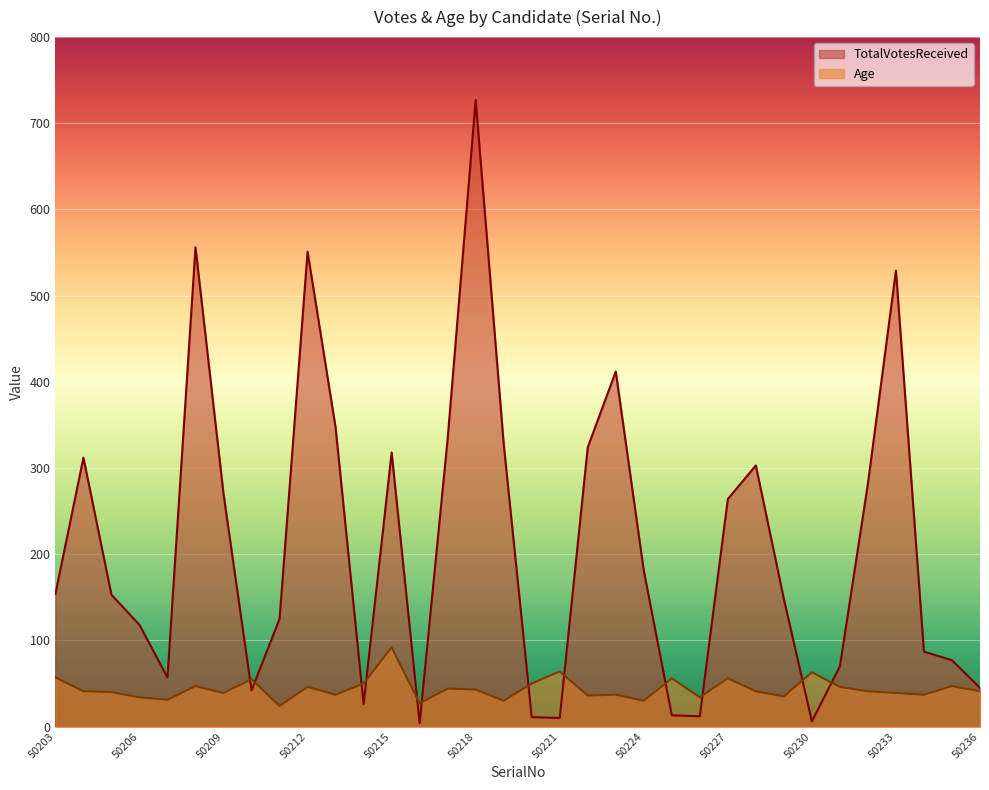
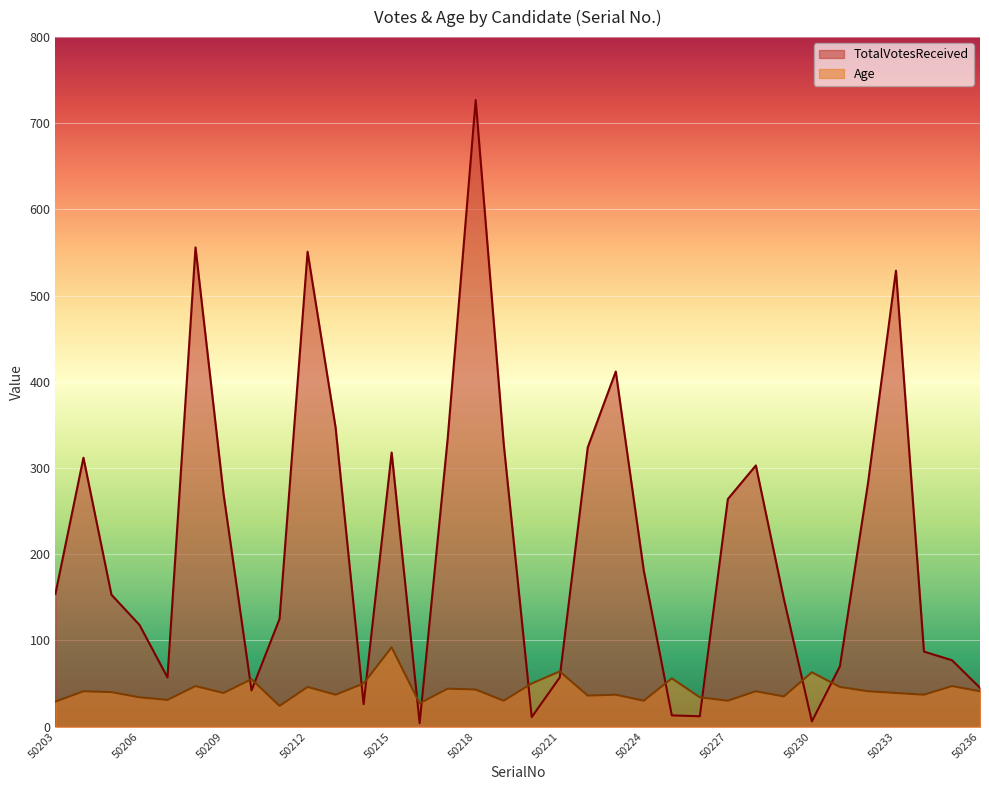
Age, 50203: 60 -> 30
TotalVotesReceived, 50221: 10 -> 60
Age, 50227: 60 -> 30
